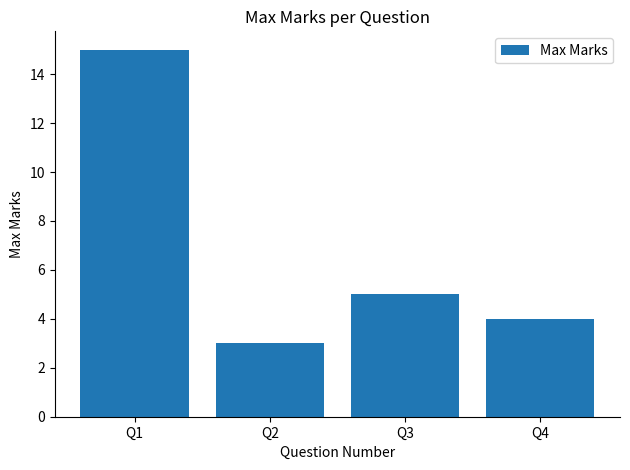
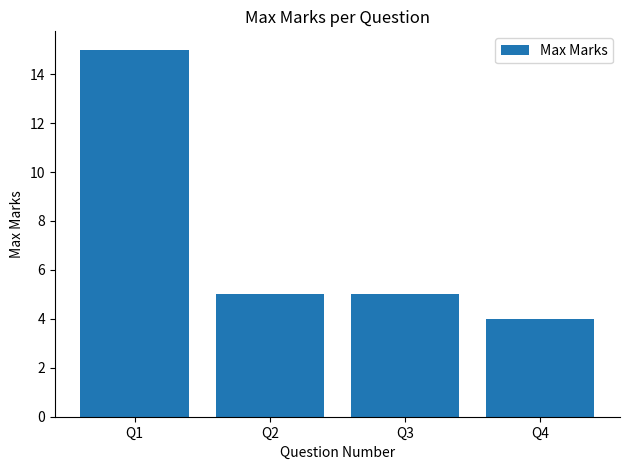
Q2: 3 -> 5
